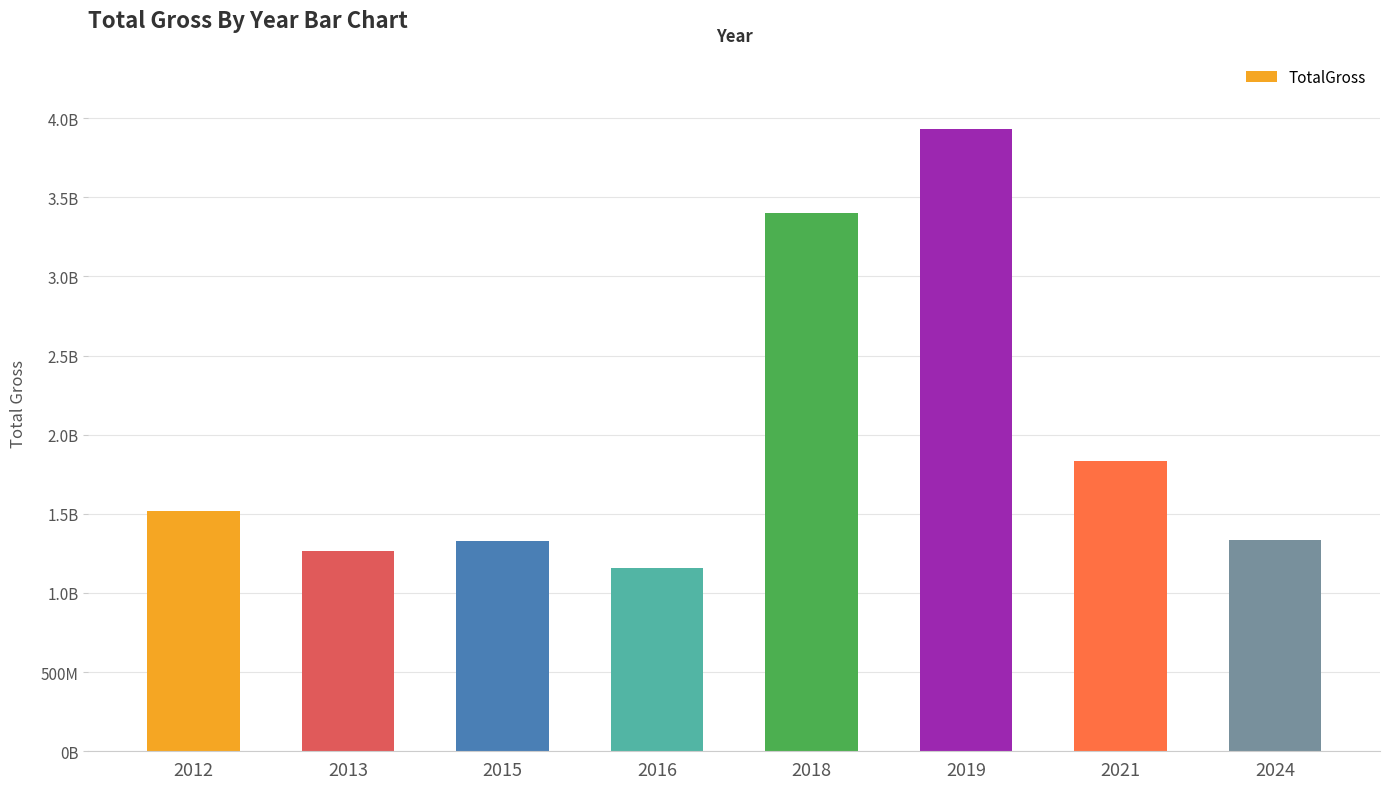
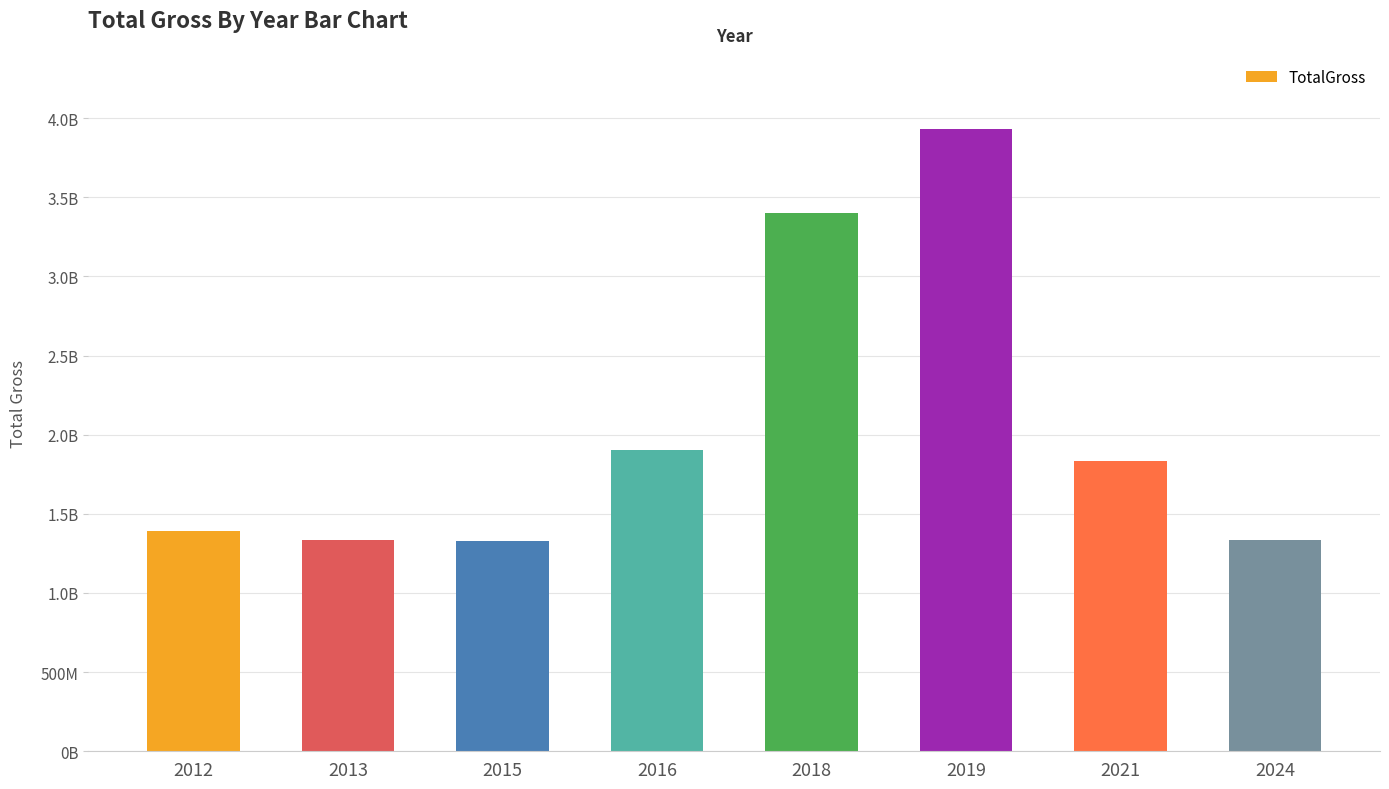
2012: 1520000000 -> 1390000000
2013: 1270000000 -> 1330000000
2016: 1160000000 -> 1900000000
